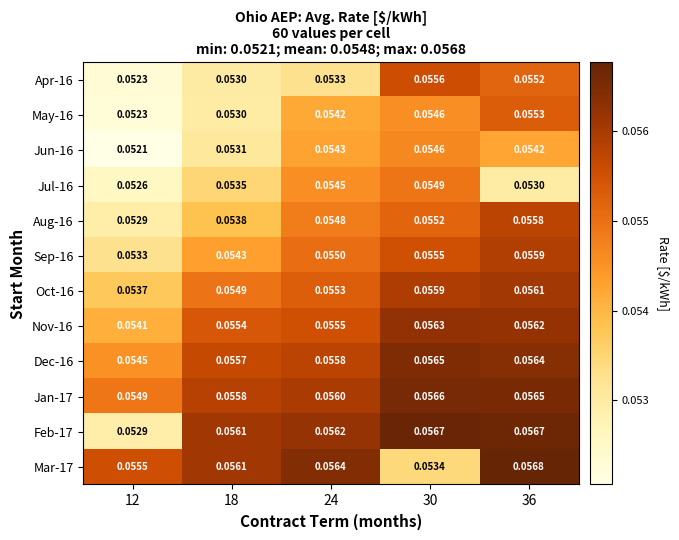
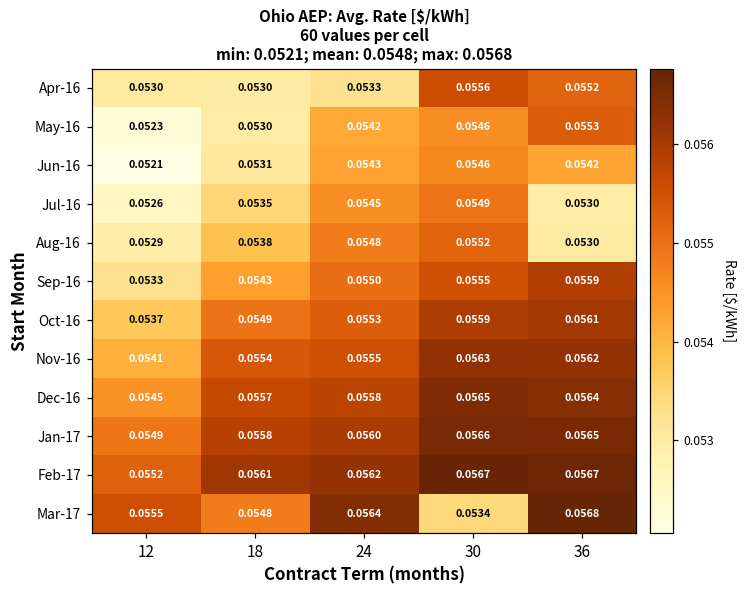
Apr-16, 12: 0.0523 -> 0.0530
Aug-16, 36: 0.0558 -> 0.0530
Feb-17, 12: 0.0529 -> 0.0552
Mar-17, 18: 0.0561 -> 0.0548
